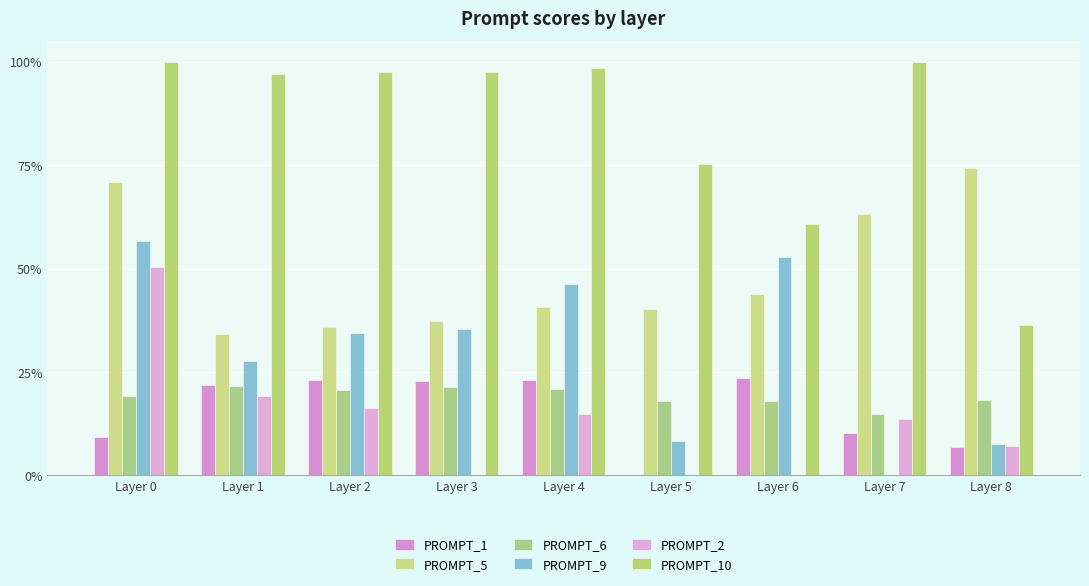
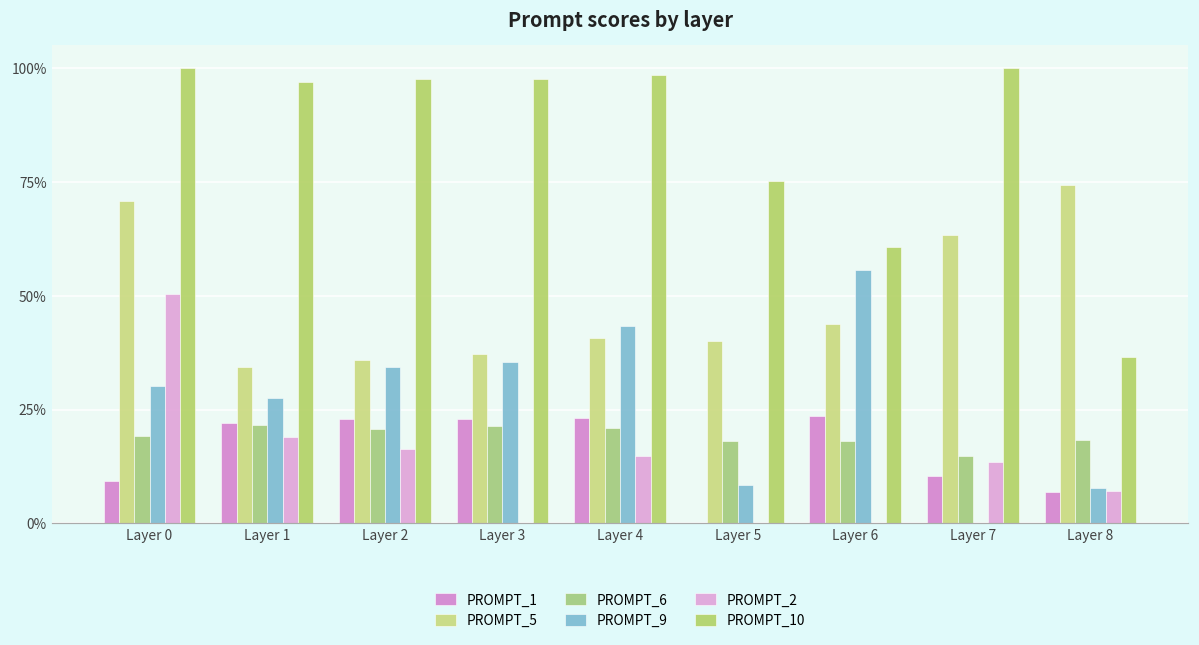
PROMPT_9, Layer 0: 57% -> 30%
PROMPT_9, Layer 4: 46% -> 43%
PROMPT_9, Layer 6: 53% -> 56%
